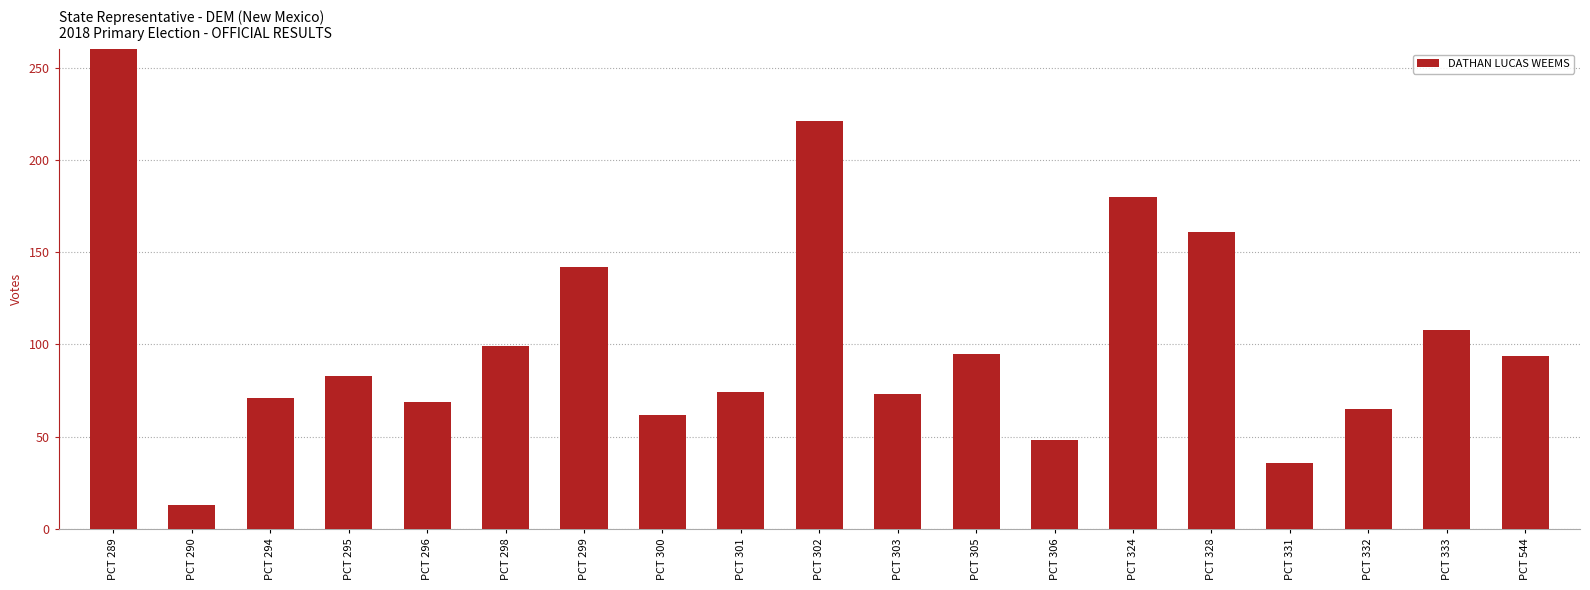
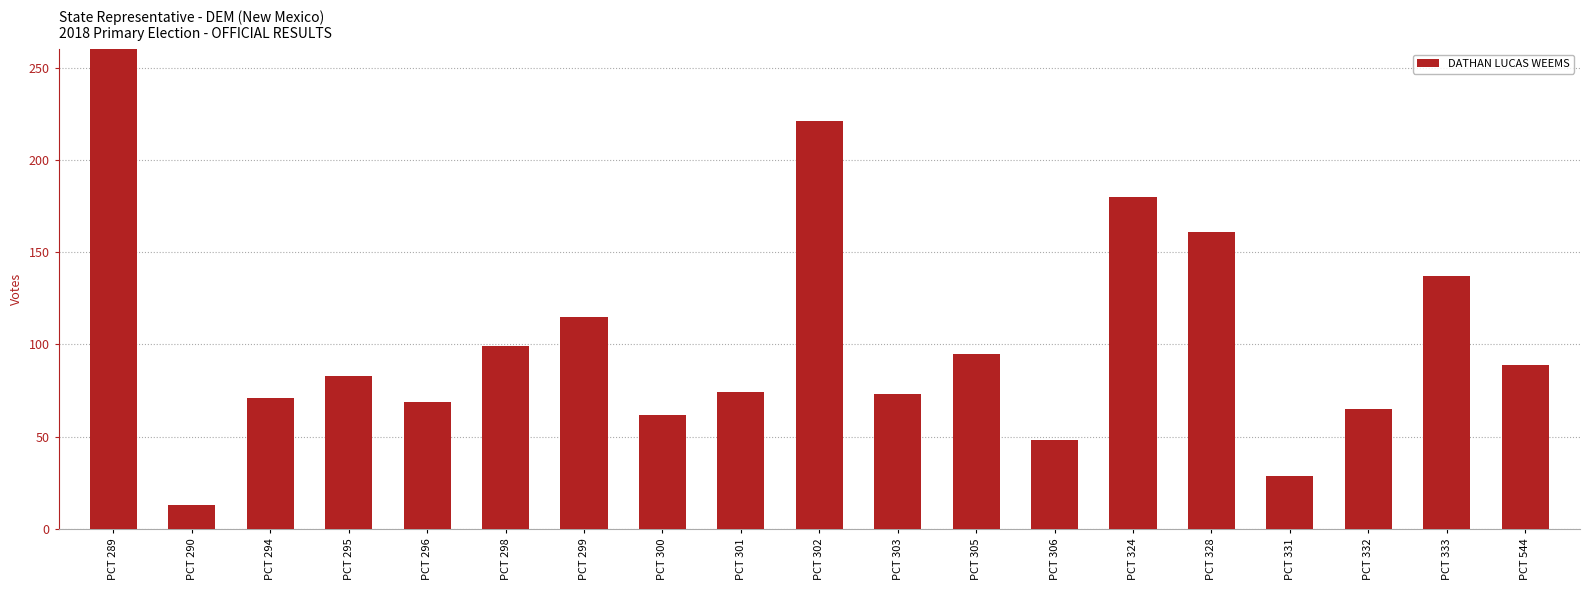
PCT 299: 142 -> 115
PCT 331: 36 -> 29
PCT 333: 108 -> 137
PCT 544: 94 -> 89
